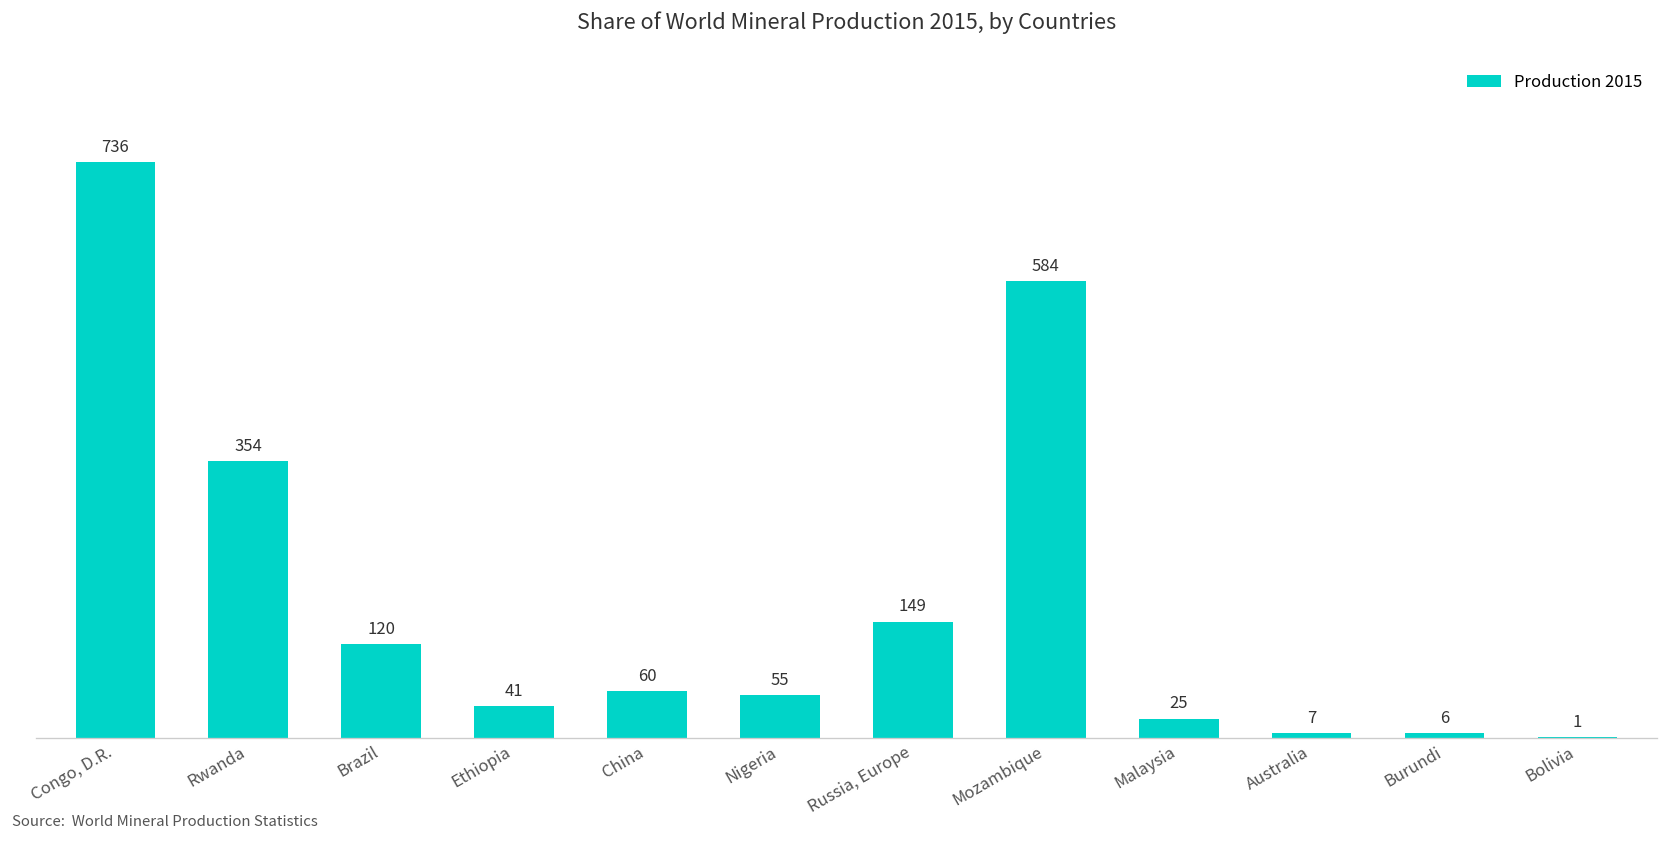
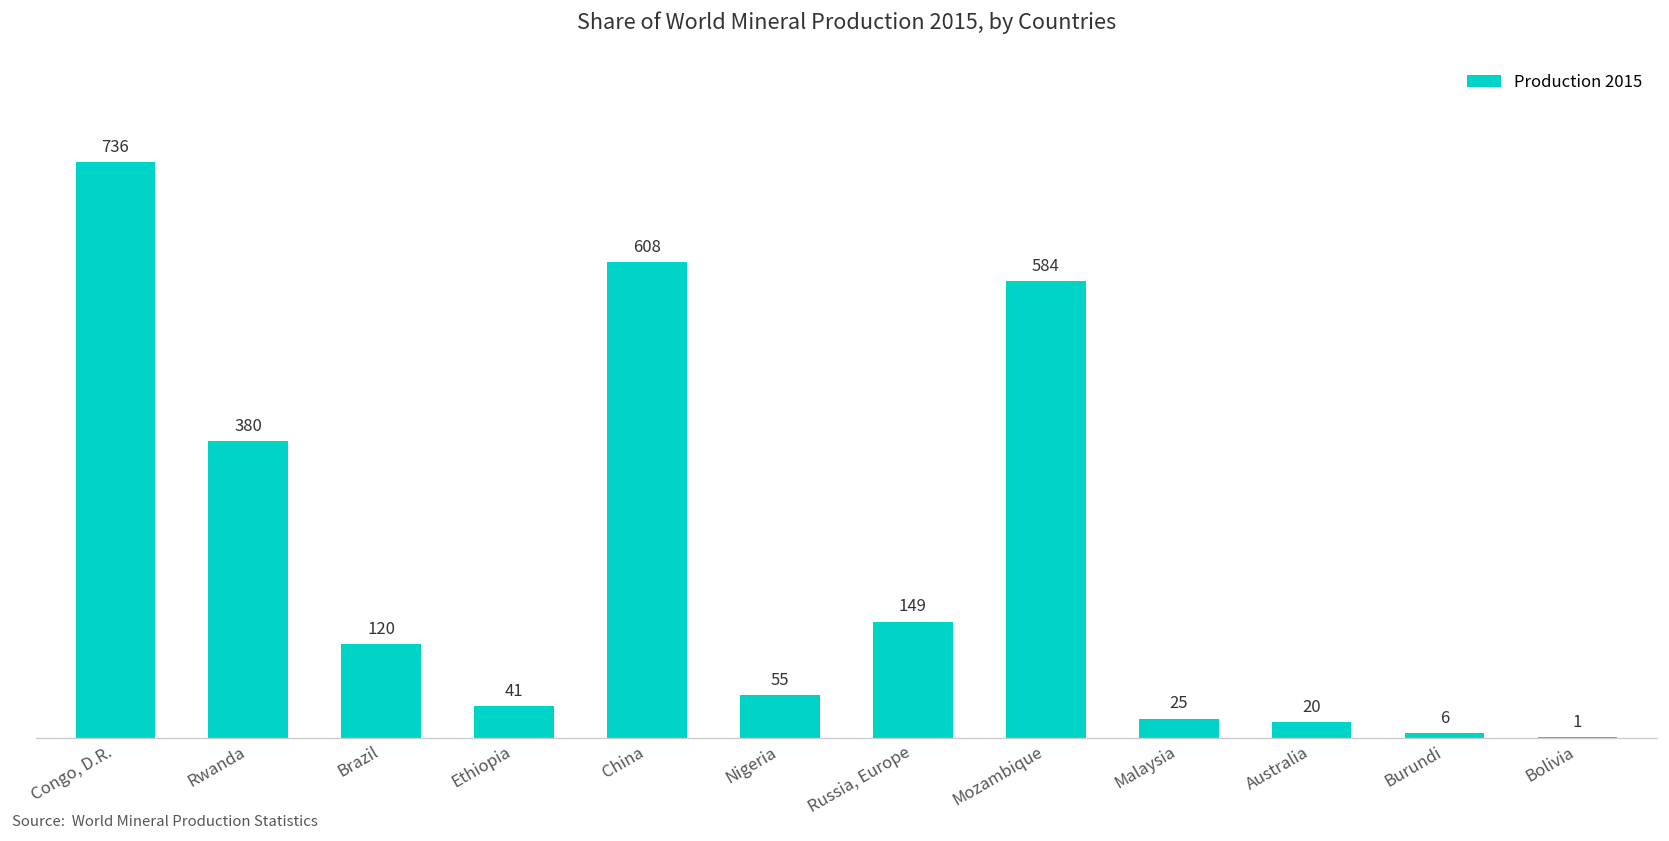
Rwanda: 354 -> 380
China: 60 -> 608
Australia: 7 -> 20
